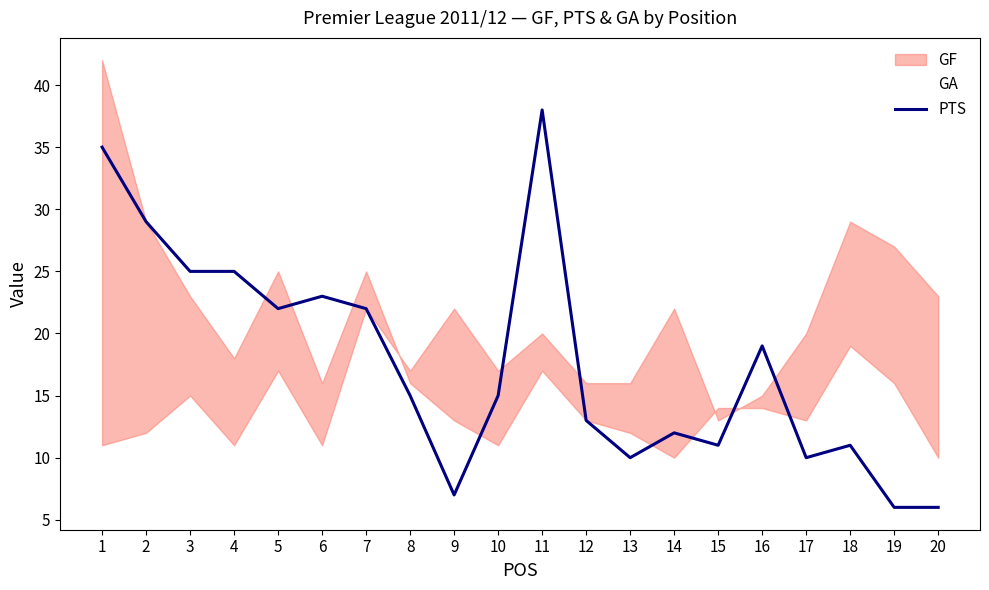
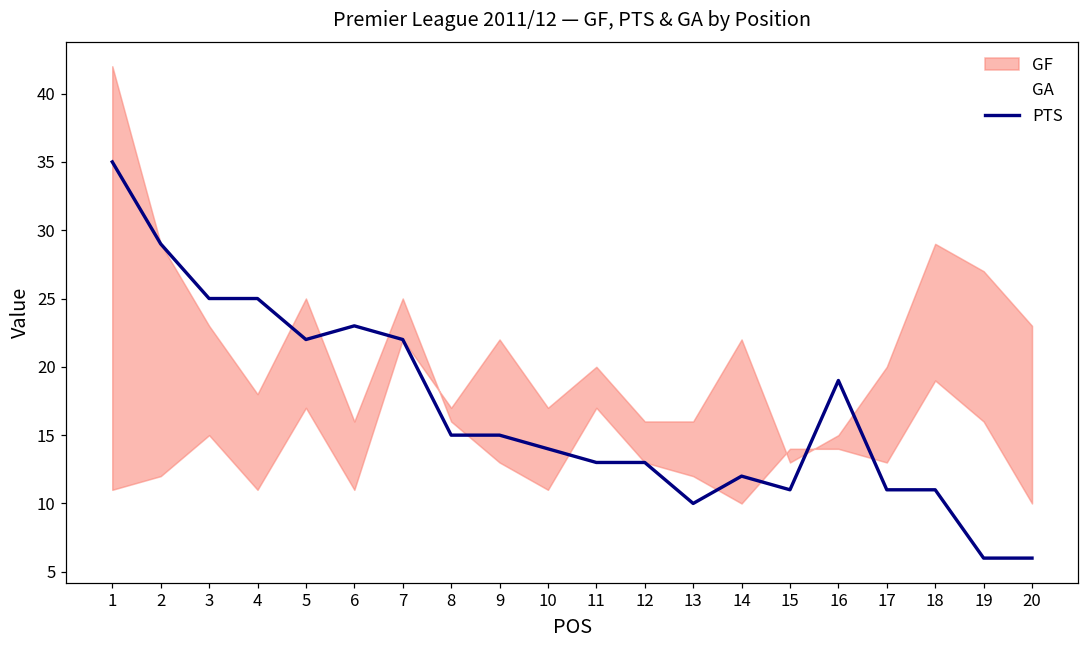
PTS, 9: 7 -> 15
PTS, 10: 15 -> 14
PTS, 11: 38 -> 13
PTS, 17: 10 -> 11
